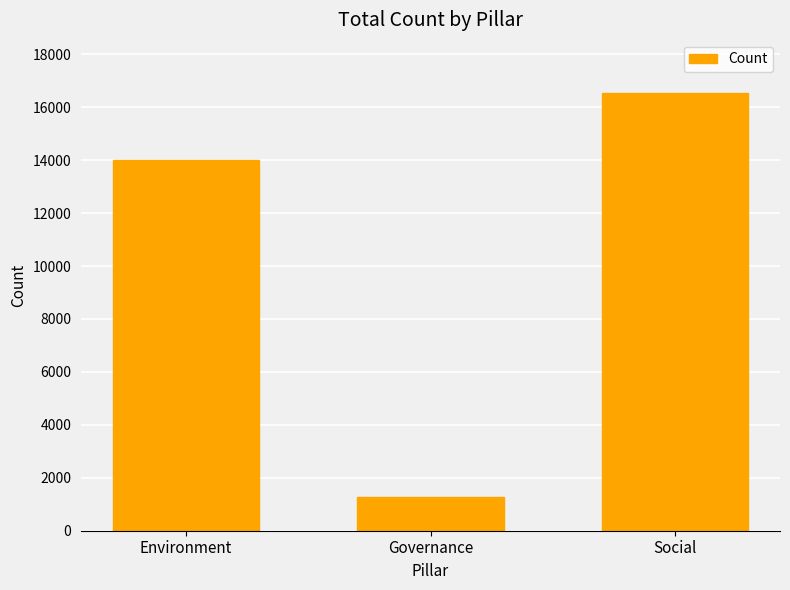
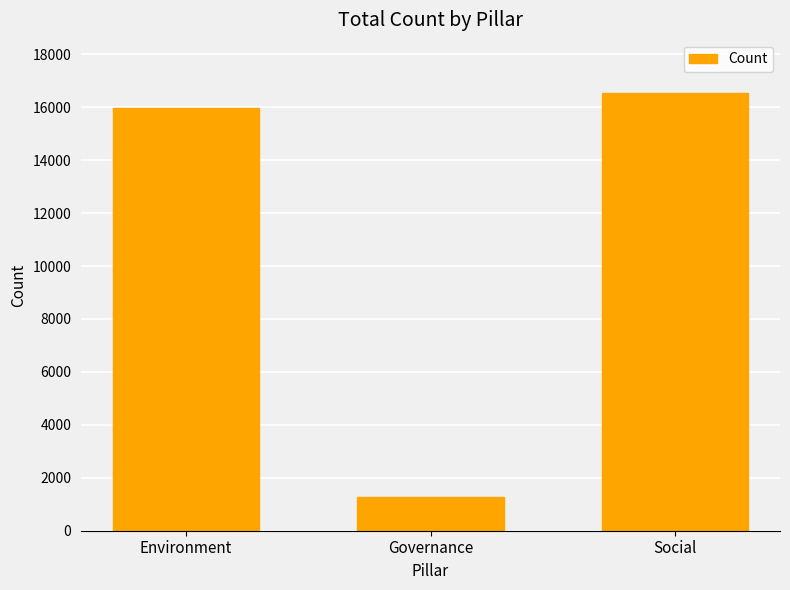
Environment: 14000 -> 16000
